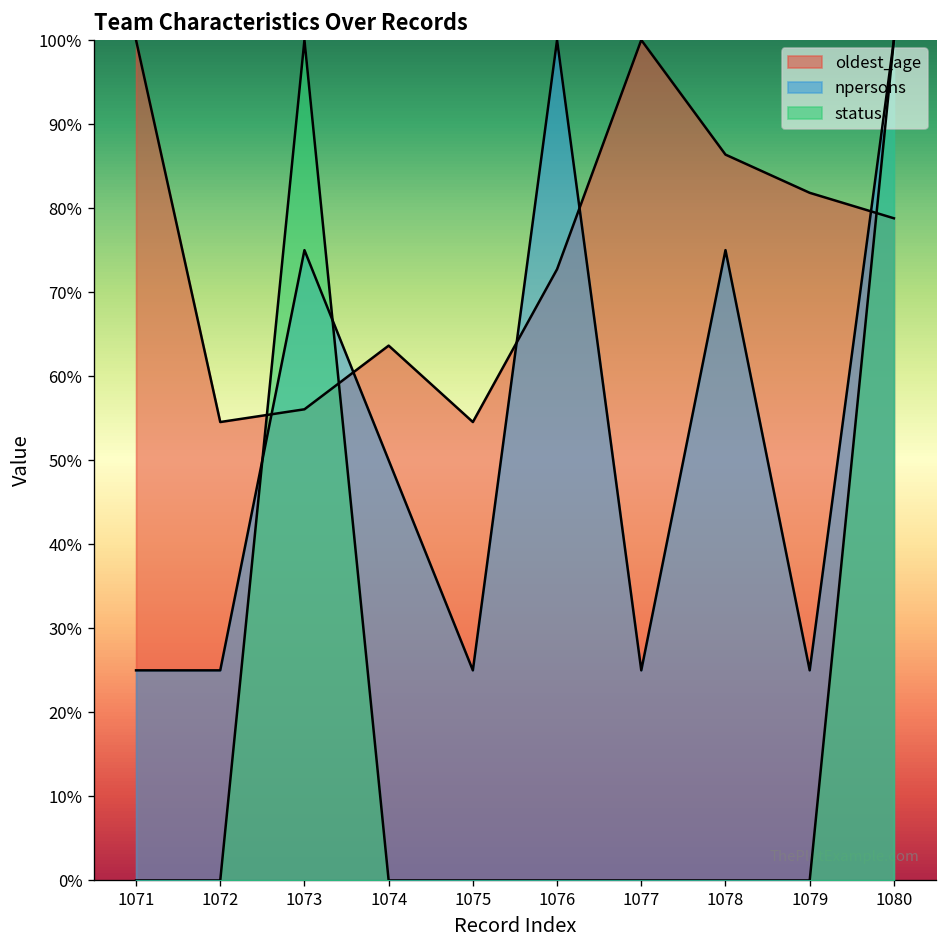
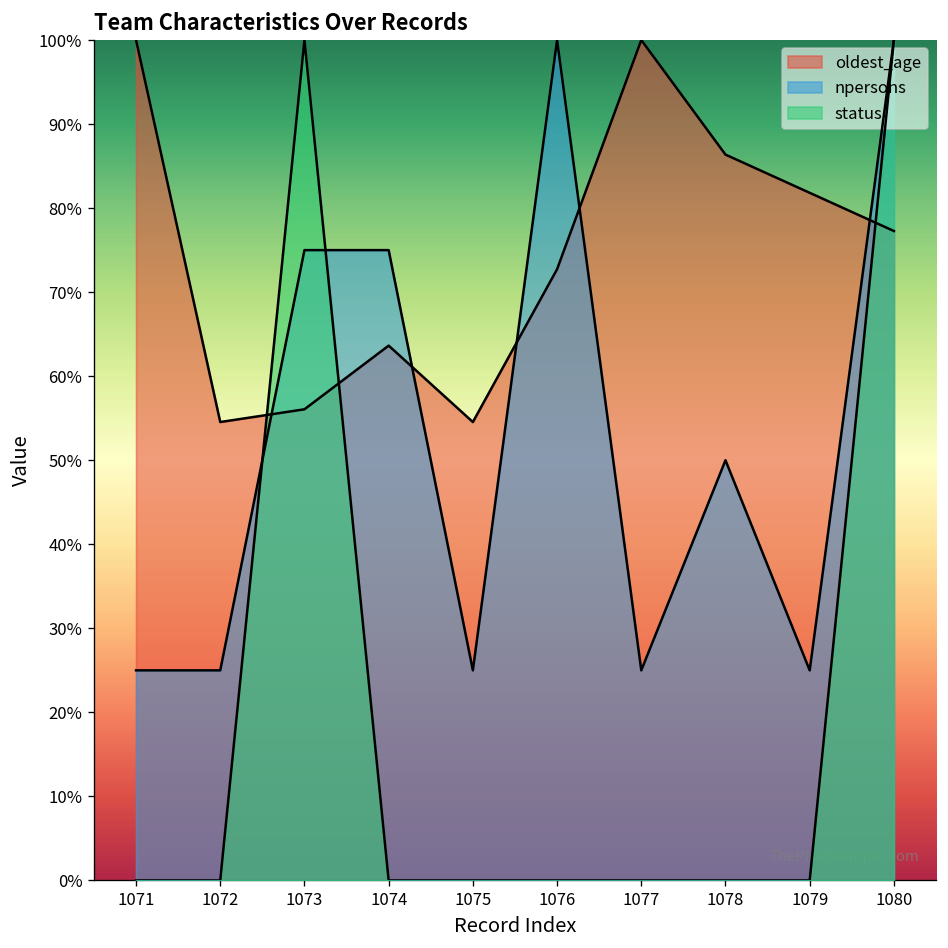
npersons, 1074: 50% -> 75%
npersons, 1078: 75% -> 50%
oldest_age, 1080: 79% -> 77%
